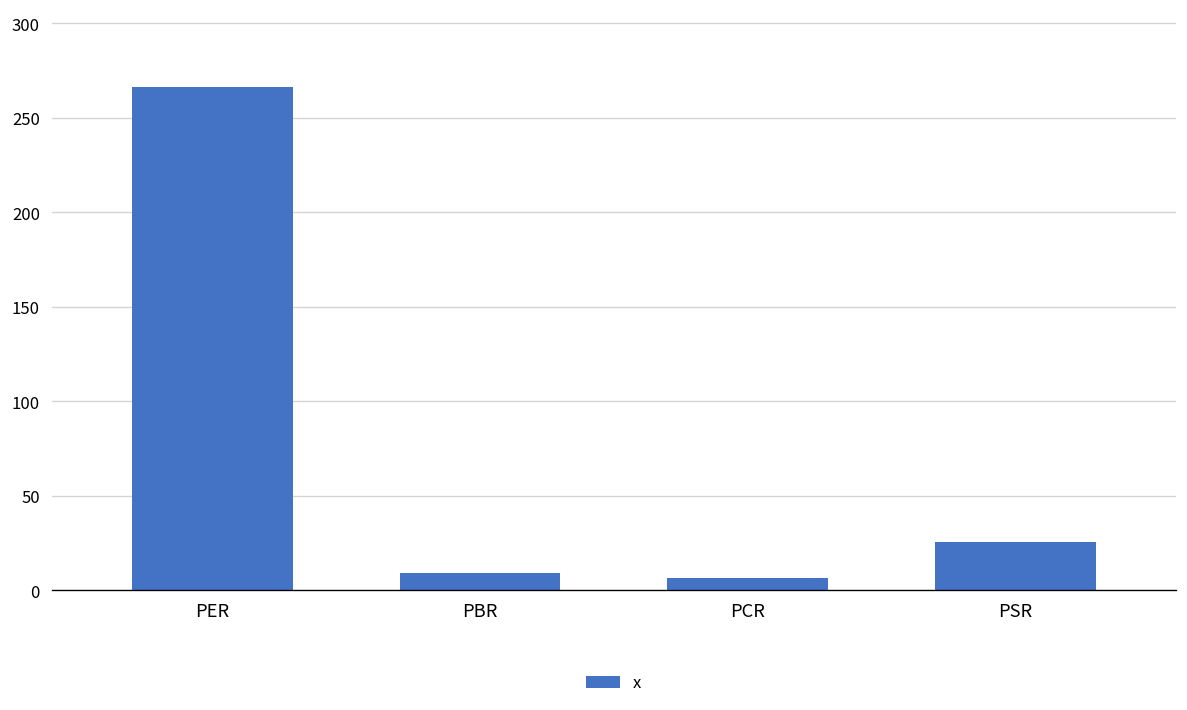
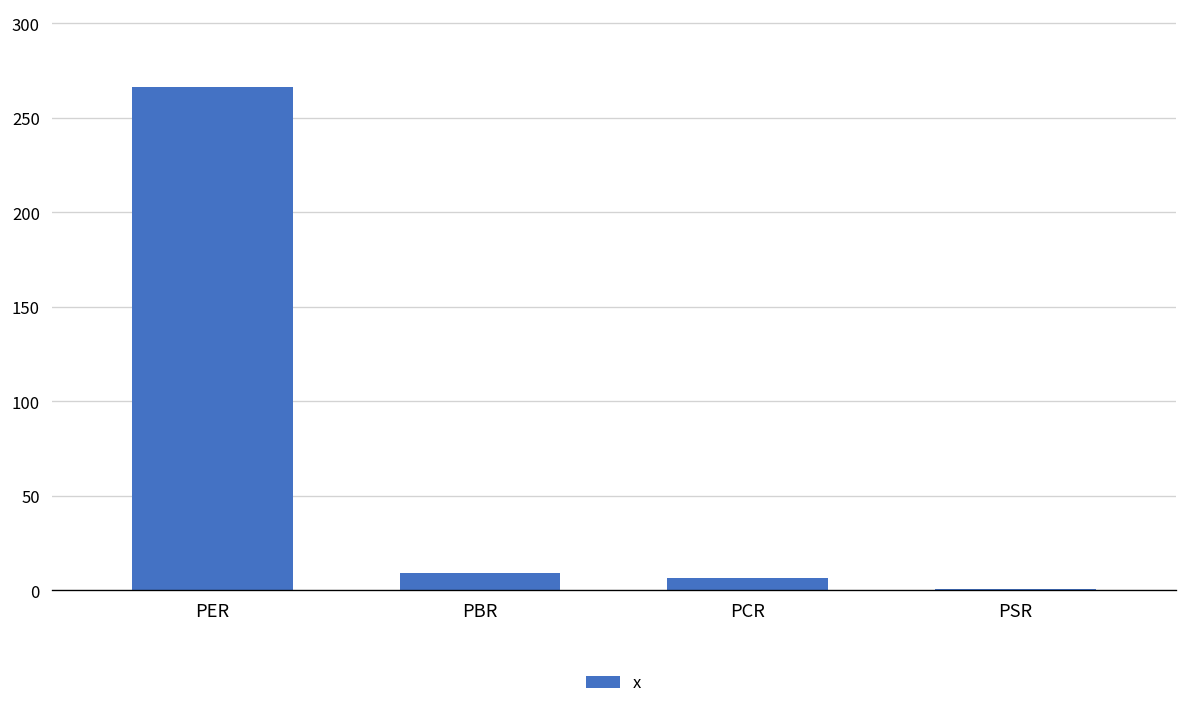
PSR: 25 -> 1
